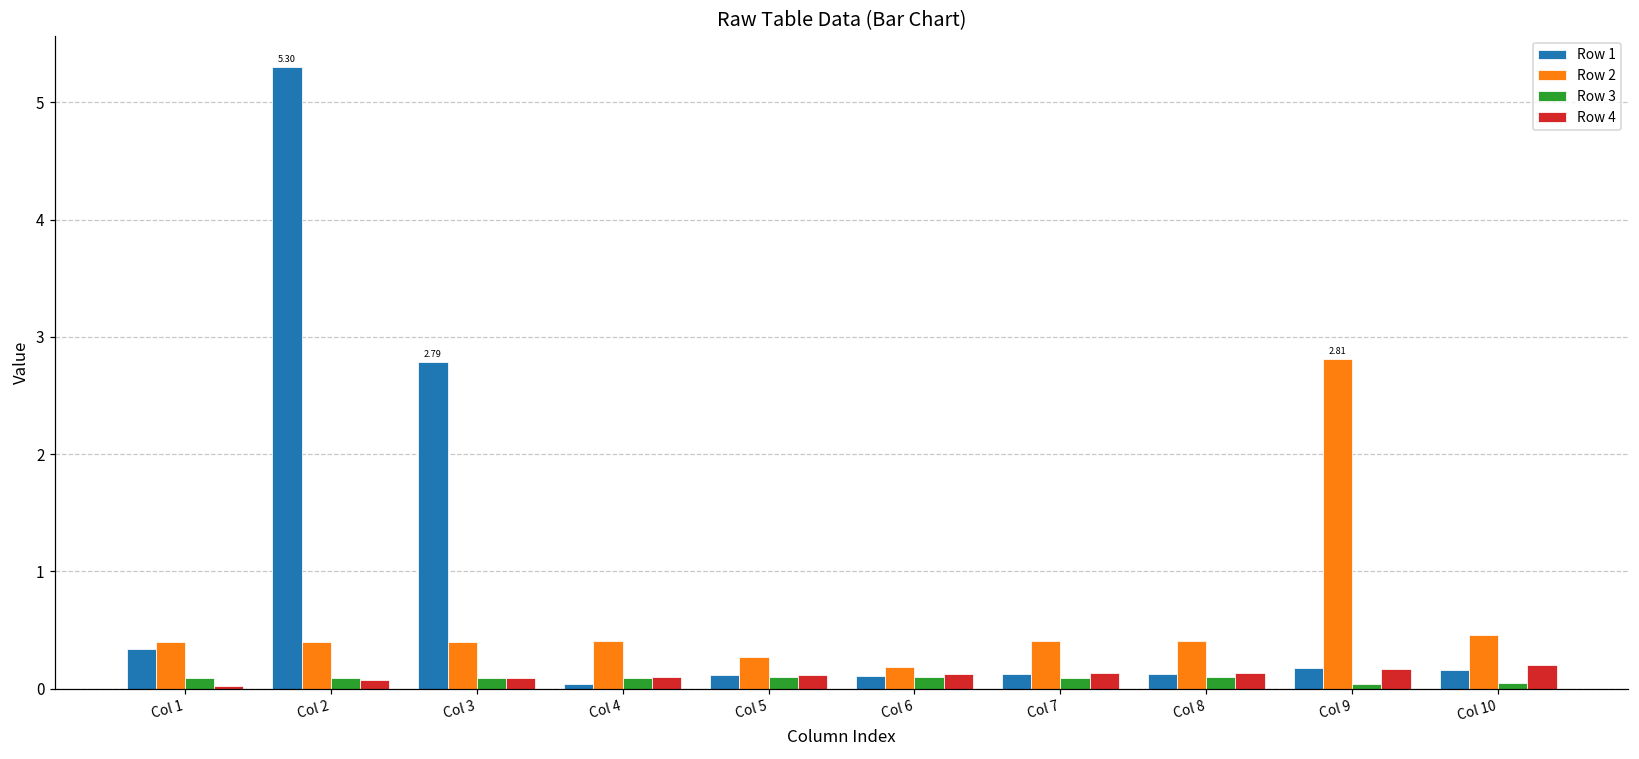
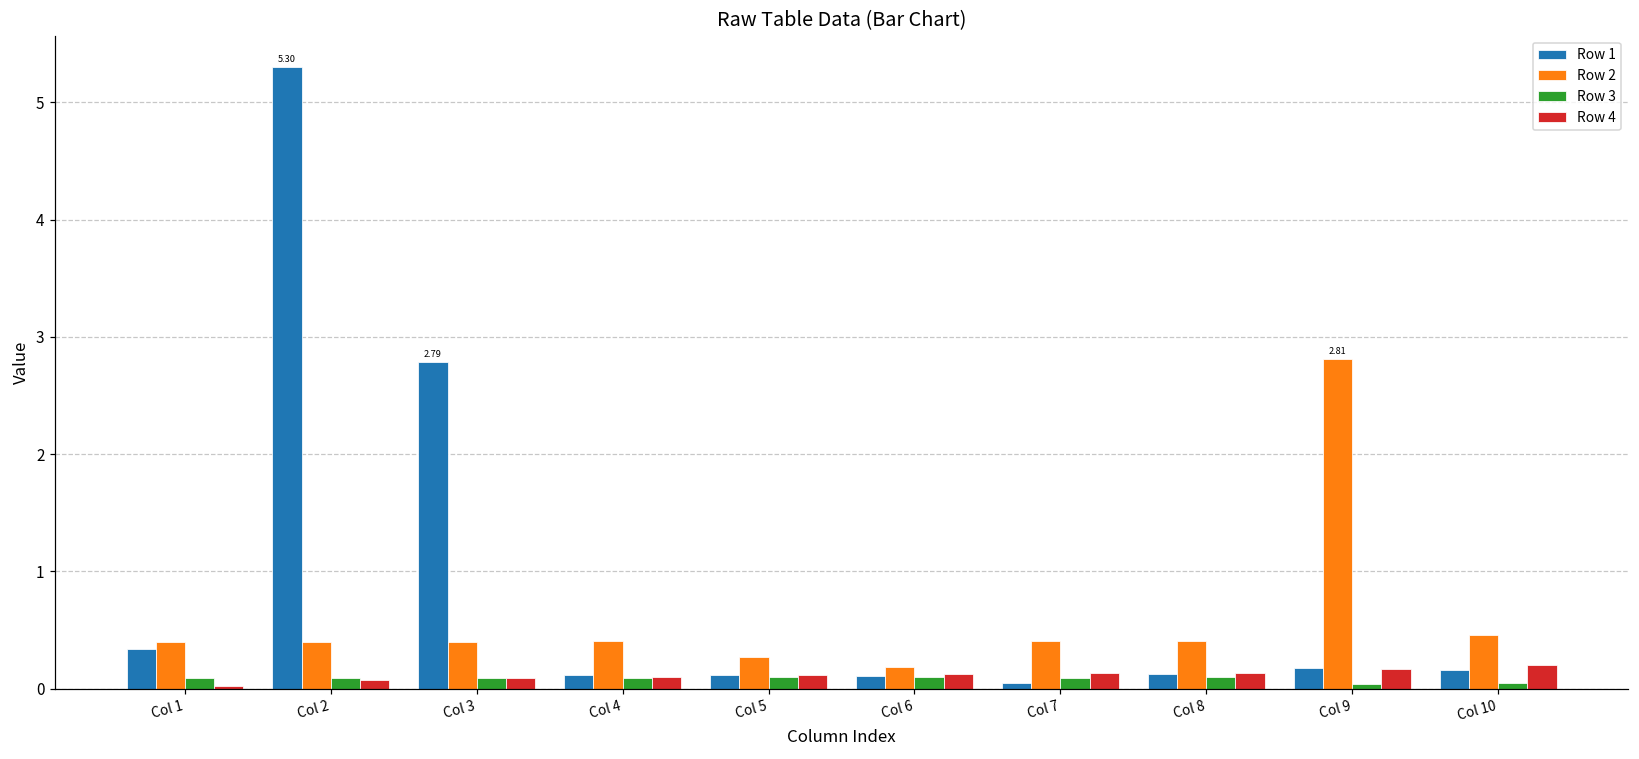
Row 1, Col 4: 0.04 -> 0.12
Row 1, Col 7: 0.12 -> 0.04
